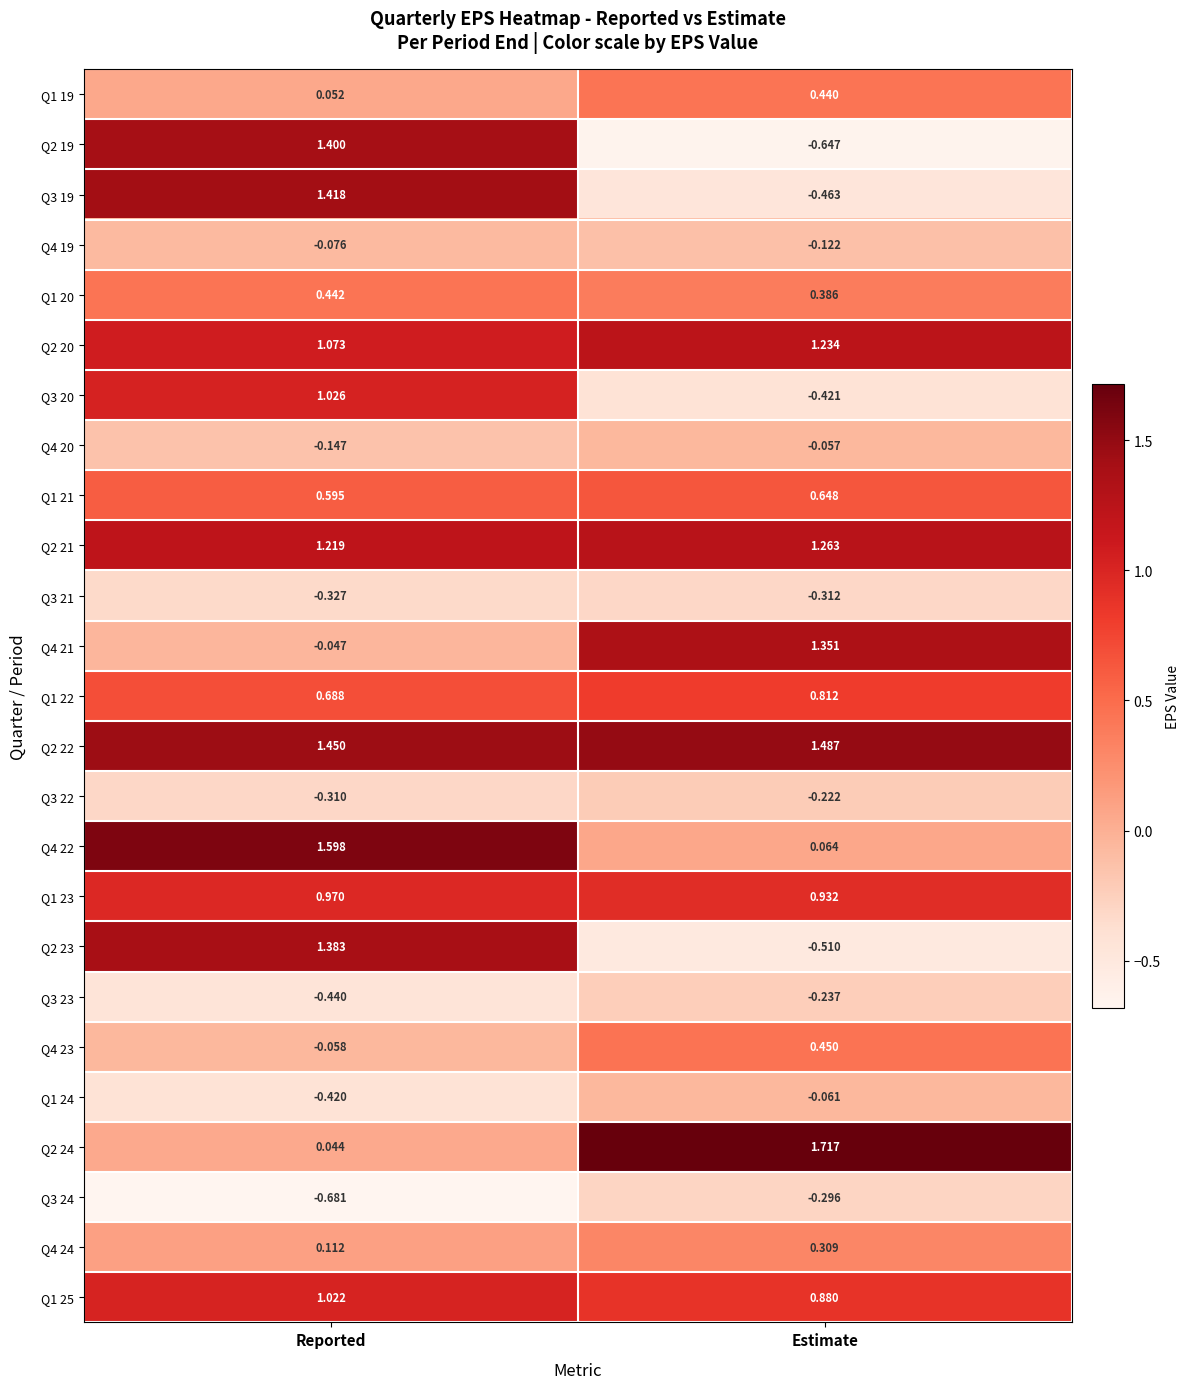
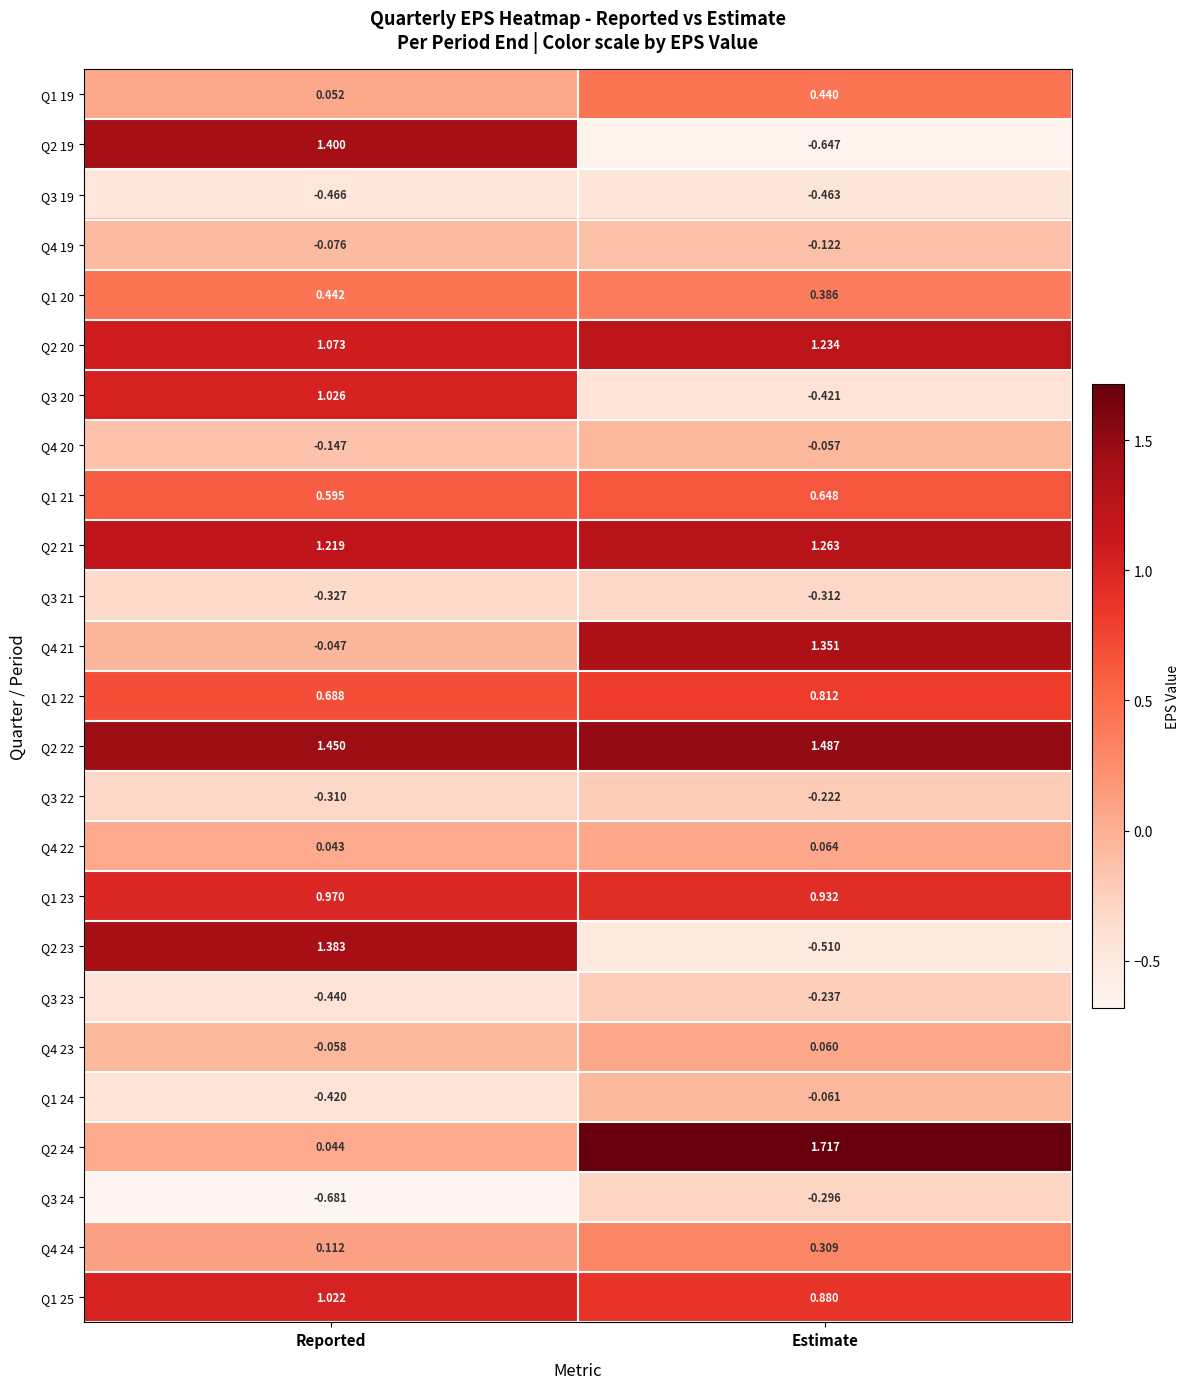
Q3 19, Reported: 1.418 -> -0.466
Q4 22, Reported: 1.598 -> 0.043
Q4 23, Estimate: 0.450 -> 0.060
